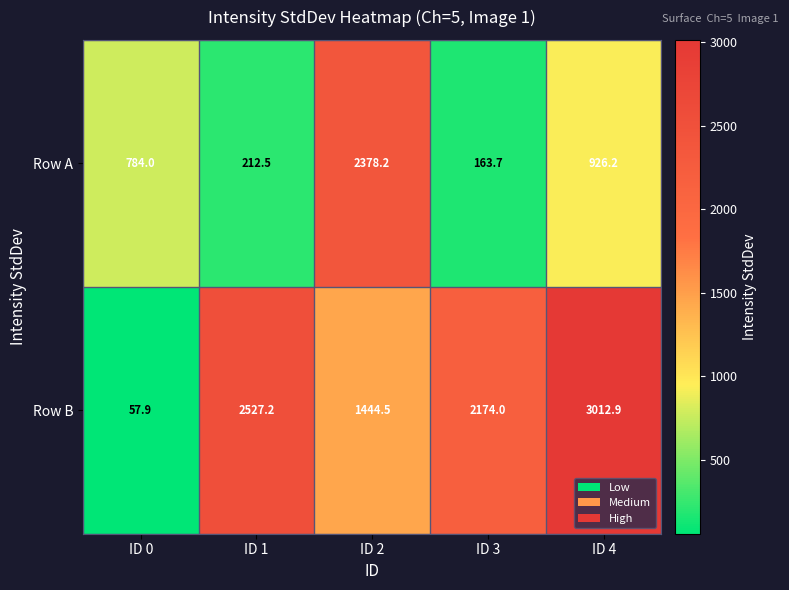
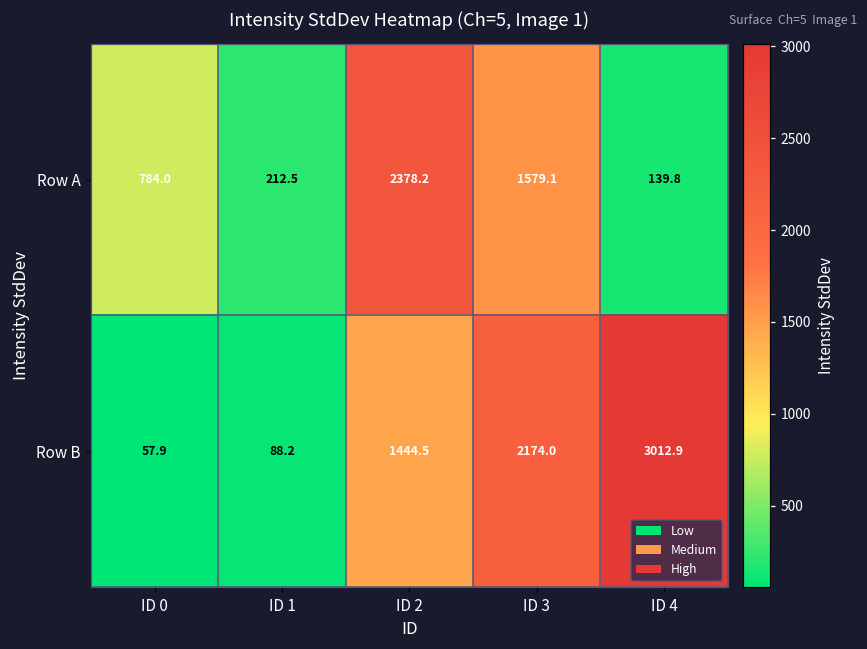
Row A, ID 3: 163.7 -> 1579.1
Row A, ID 4: 926.2 -> 139.8
Row B, ID 1: 2527.2 -> 88.2
